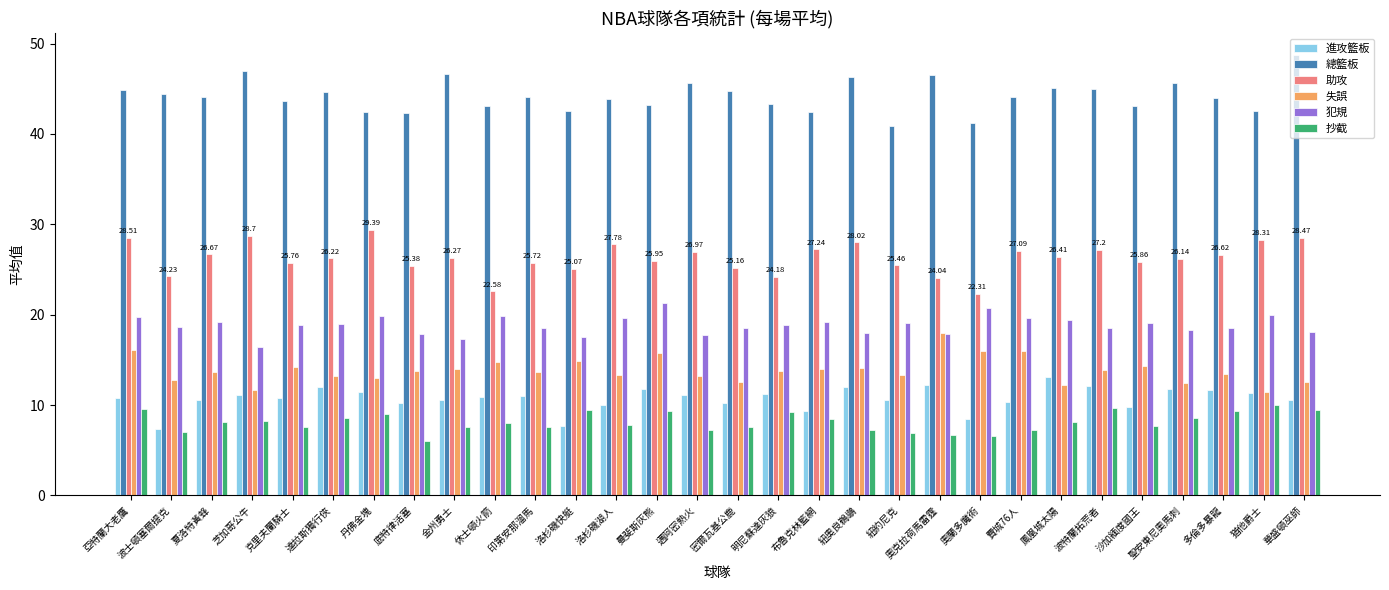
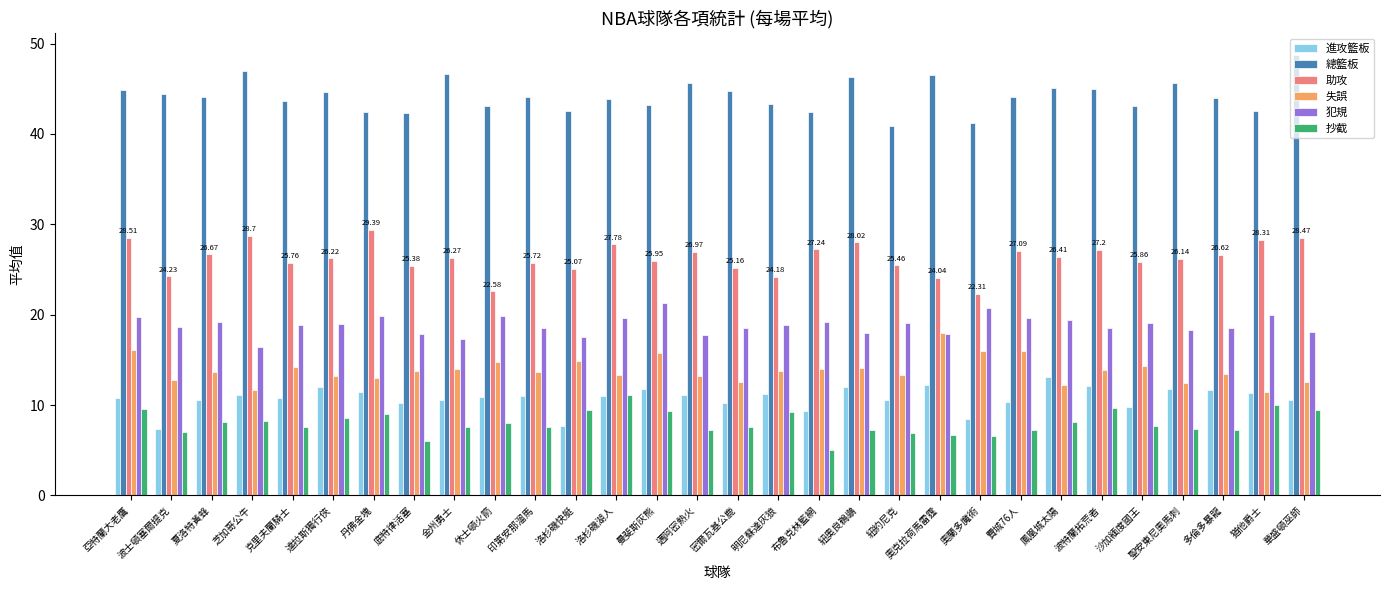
進攻籃板, 洛杉磯湖人: 10 -> 11
抄截, 洛杉磯湖人: 8 -> 11
抄截, 布魯克林籃網: 8 -> 5
抄截, 聖安東尼奧馬刺: 9 -> 7
抄截, 多倫多暴龍: 9 -> 7
